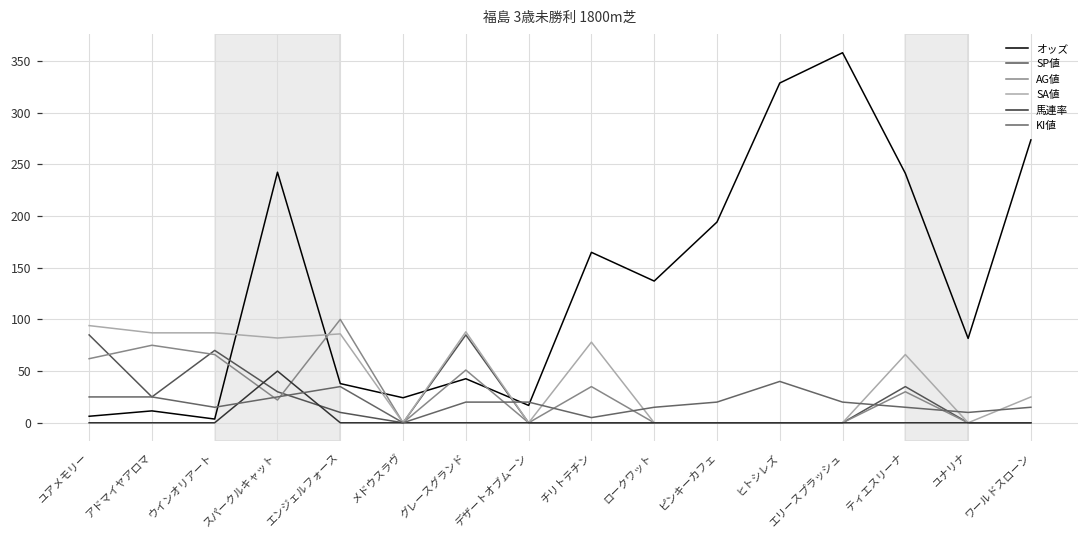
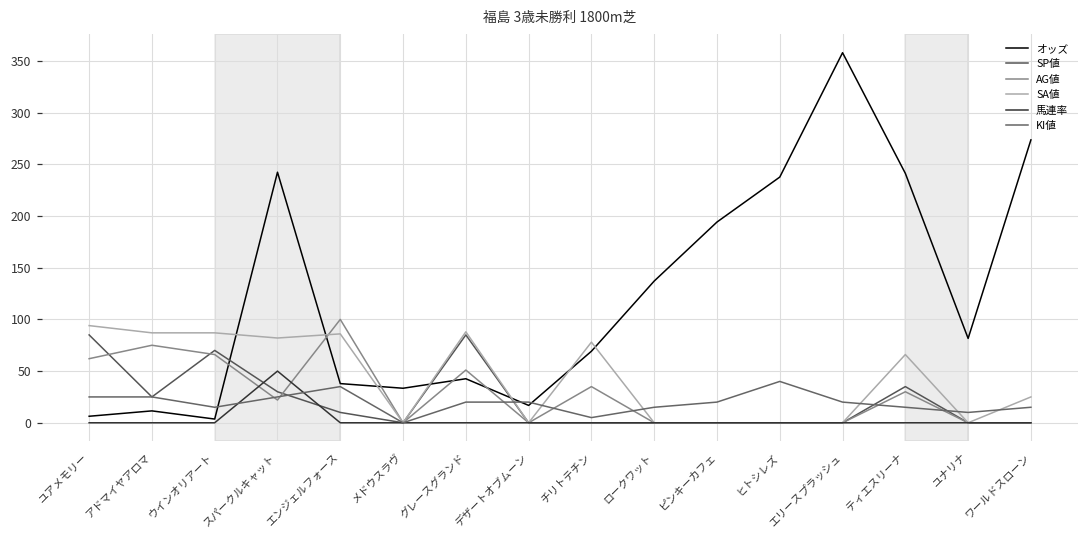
オッズ, メドウスラヴ: 20 -> 30
オッズ, チリトテチン: 160 -> 70
オッズ, ヒトシレズ: 330 -> 240
